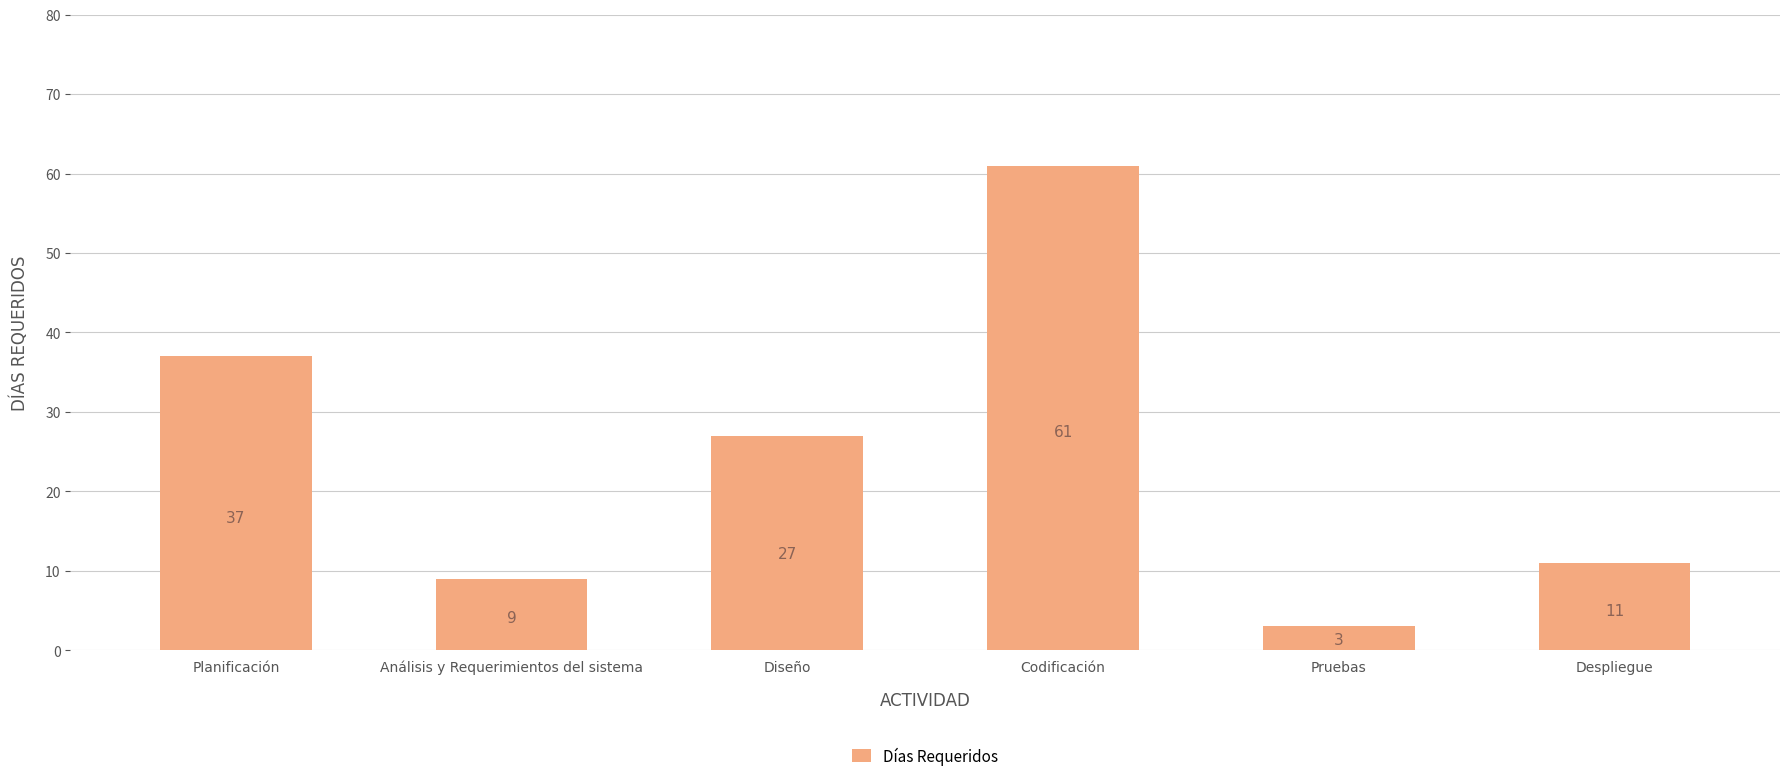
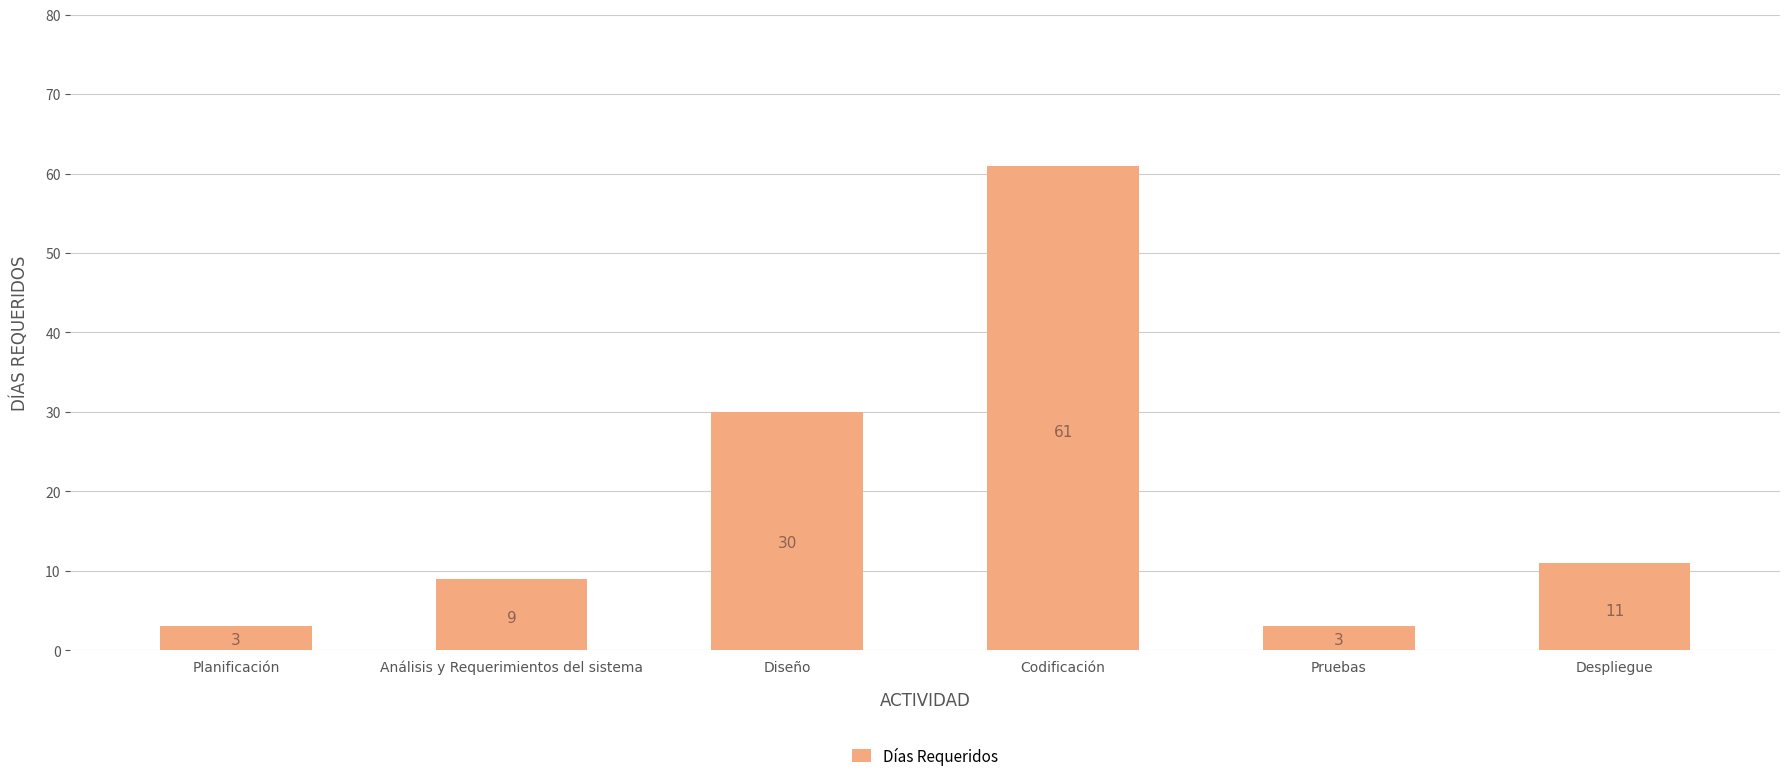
Planificación: 37 -> 3
Diseño: 27 -> 30
